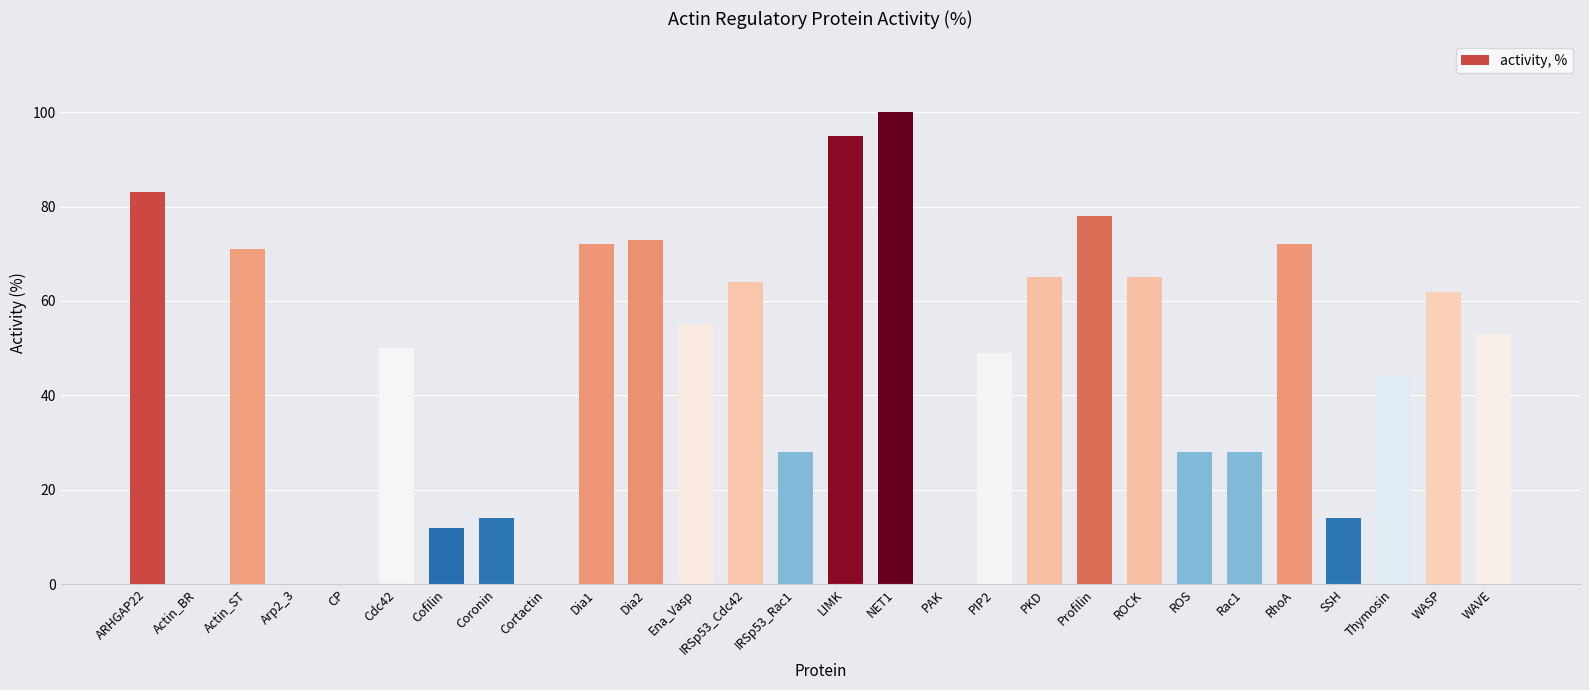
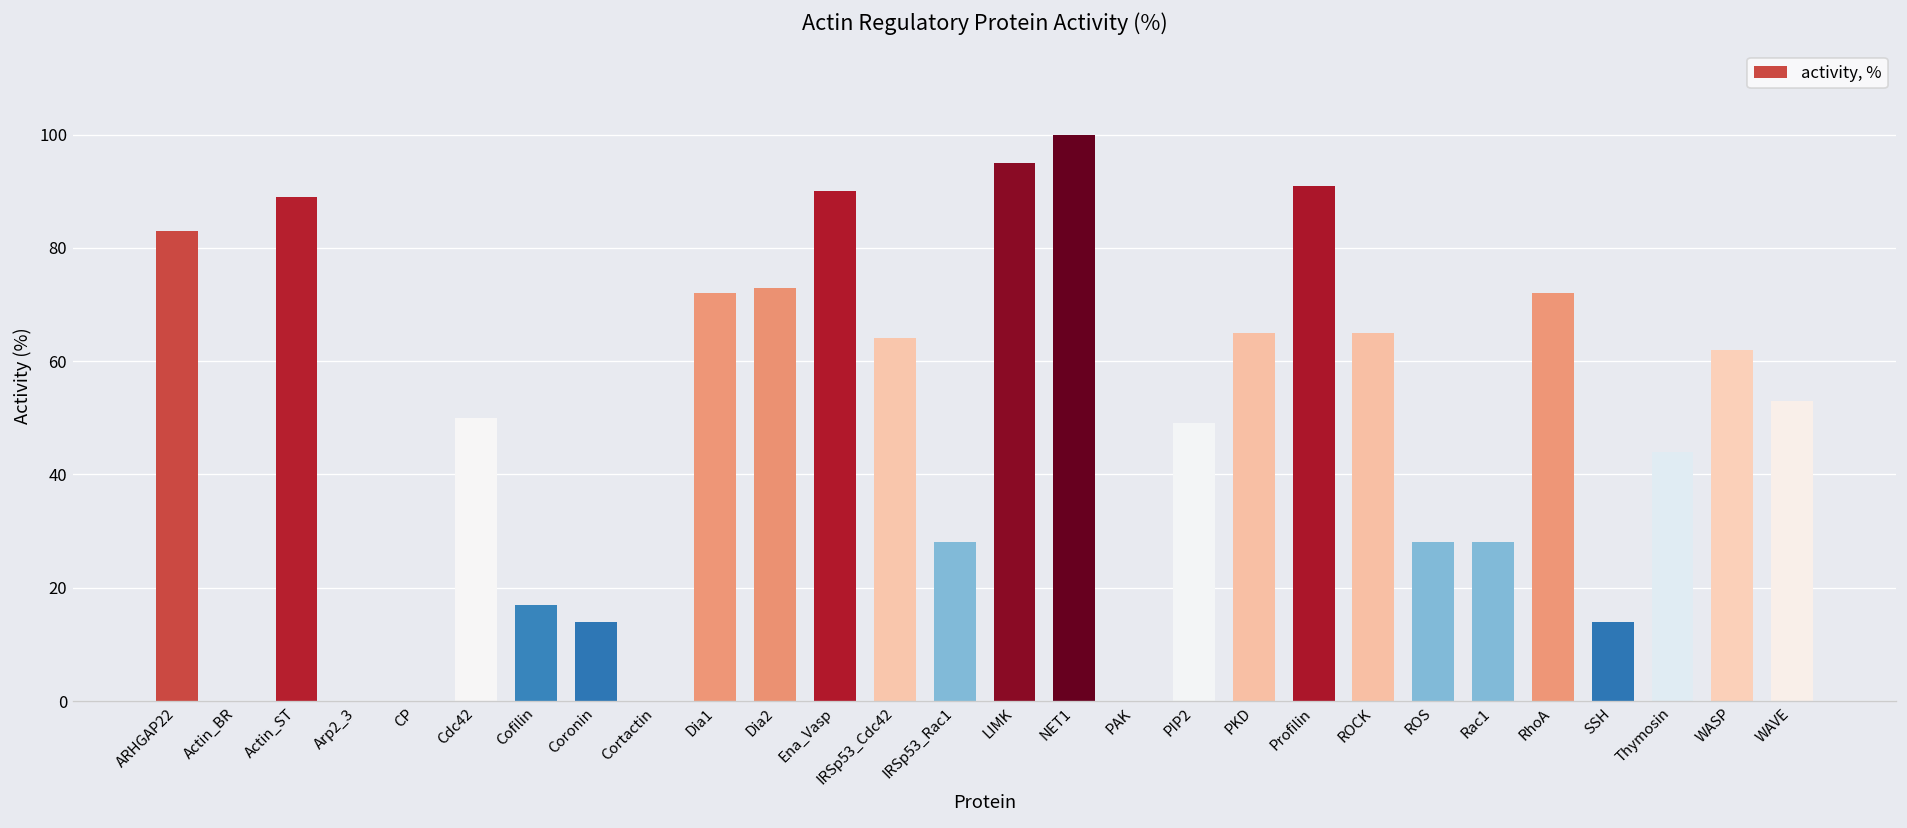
Actin_ST: 71 -> 89
Cofilin: 12 -> 17
Ena_Vasp: 55 -> 90
Profilin: 78 -> 91
